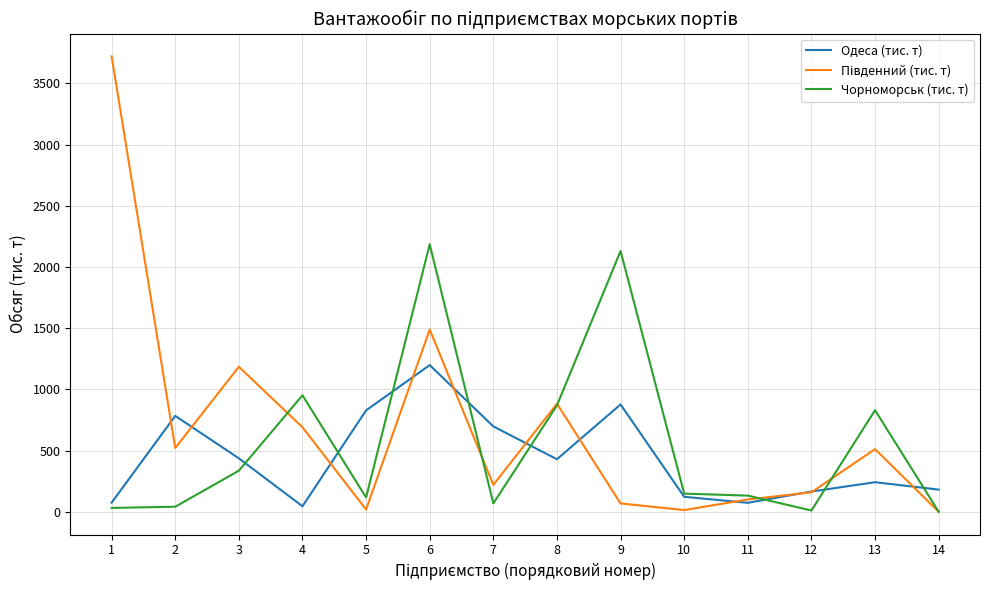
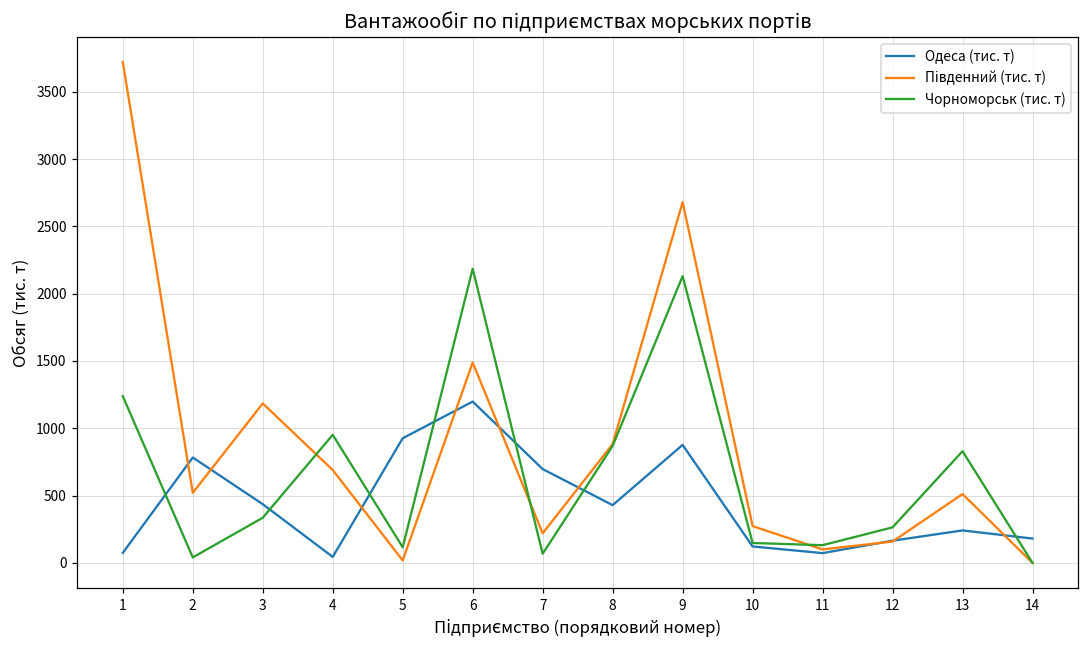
Чорноморськ (тис. т), 1: 30 -> 1240
Одеса (тис. т), 5: 830 -> 930
Південний (тис. т), 9: 70 -> 2680
Південний (тис. т), 10: 10 -> 270
Чорноморськ (тис. т), 12: 10 -> 260
